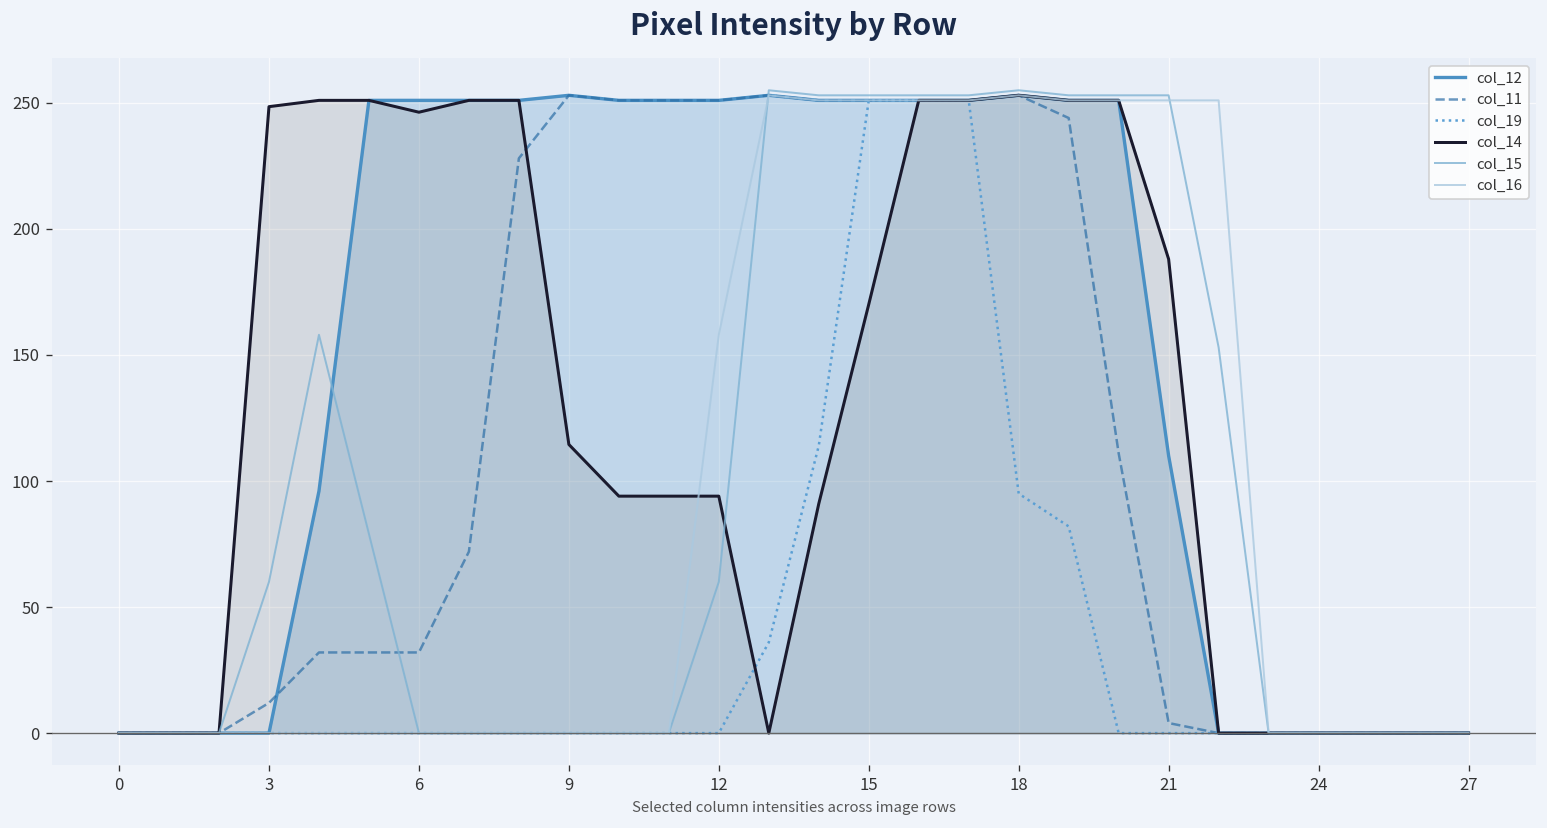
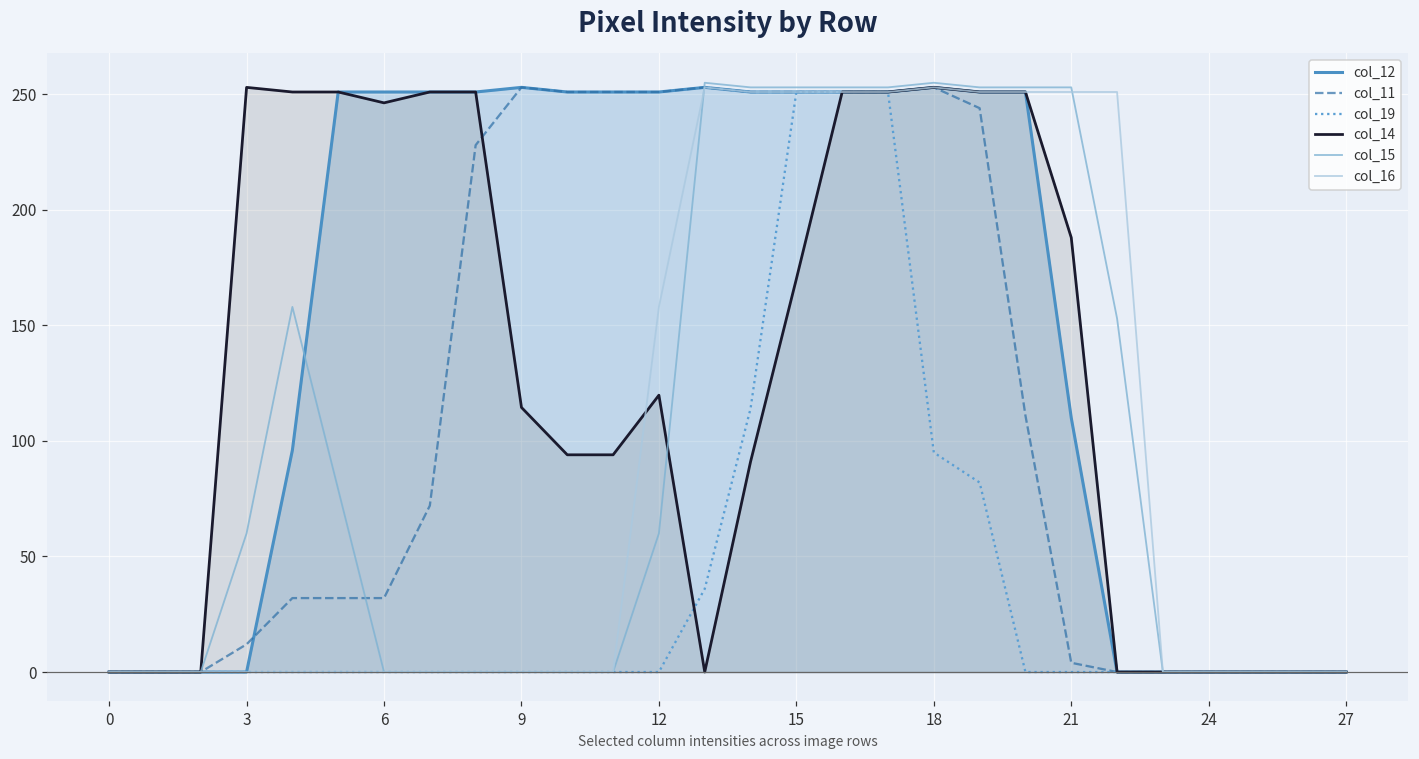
col_14, 3: 249 -> 253
col_14, 12: 94 -> 120
